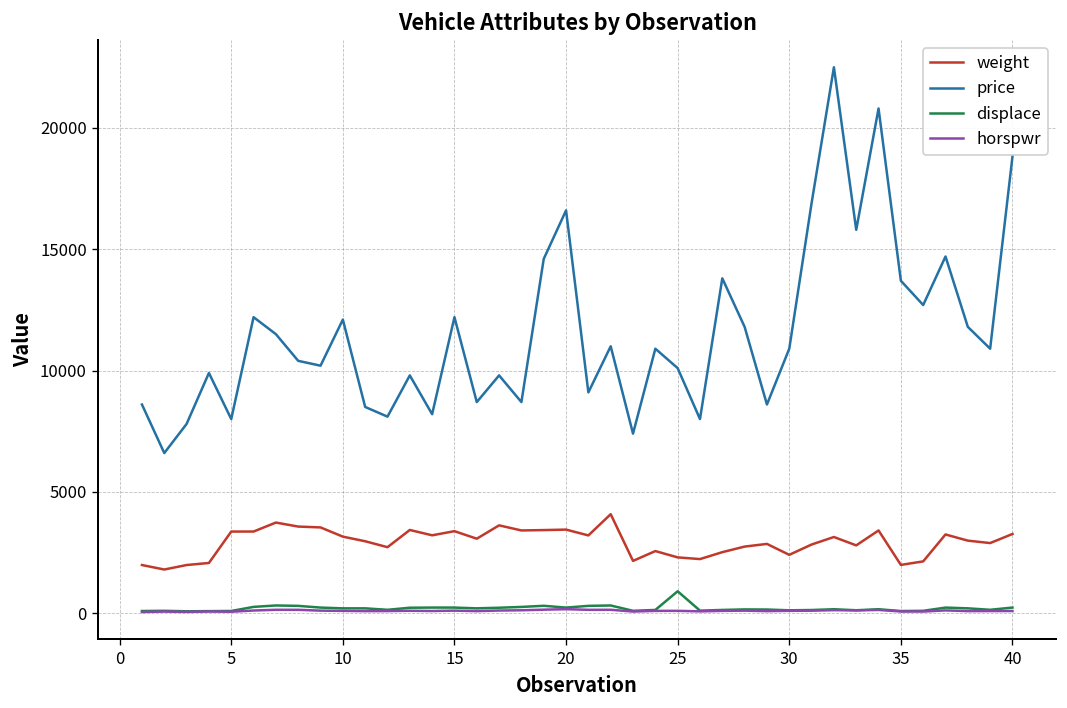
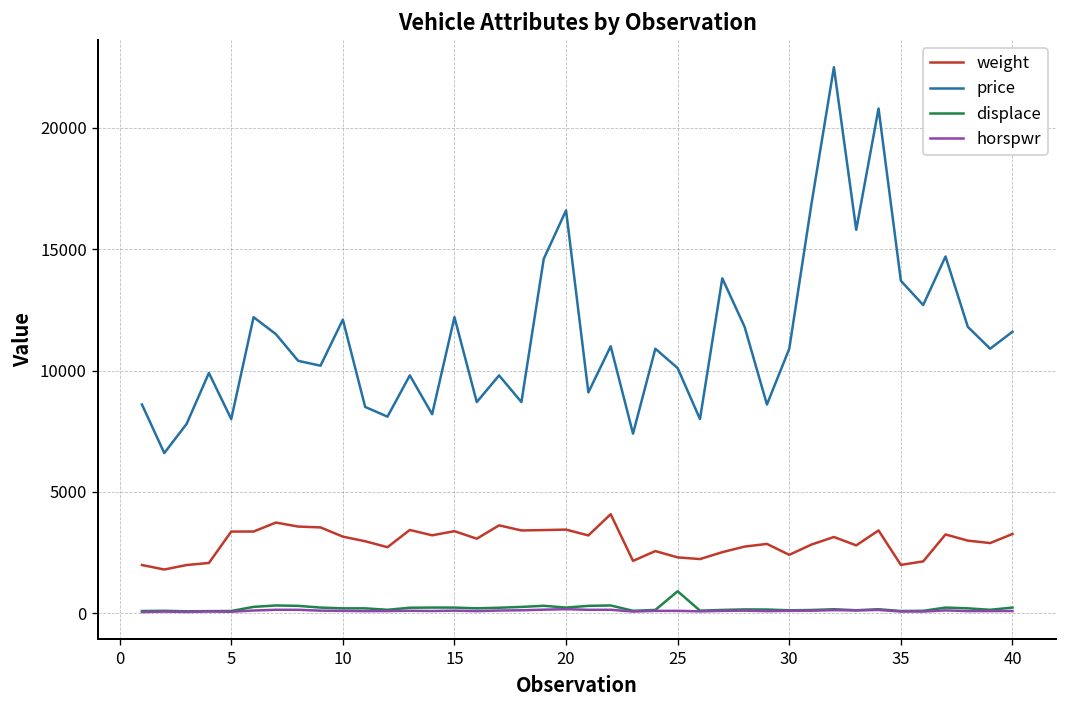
price, 40: 18800 -> 11600
